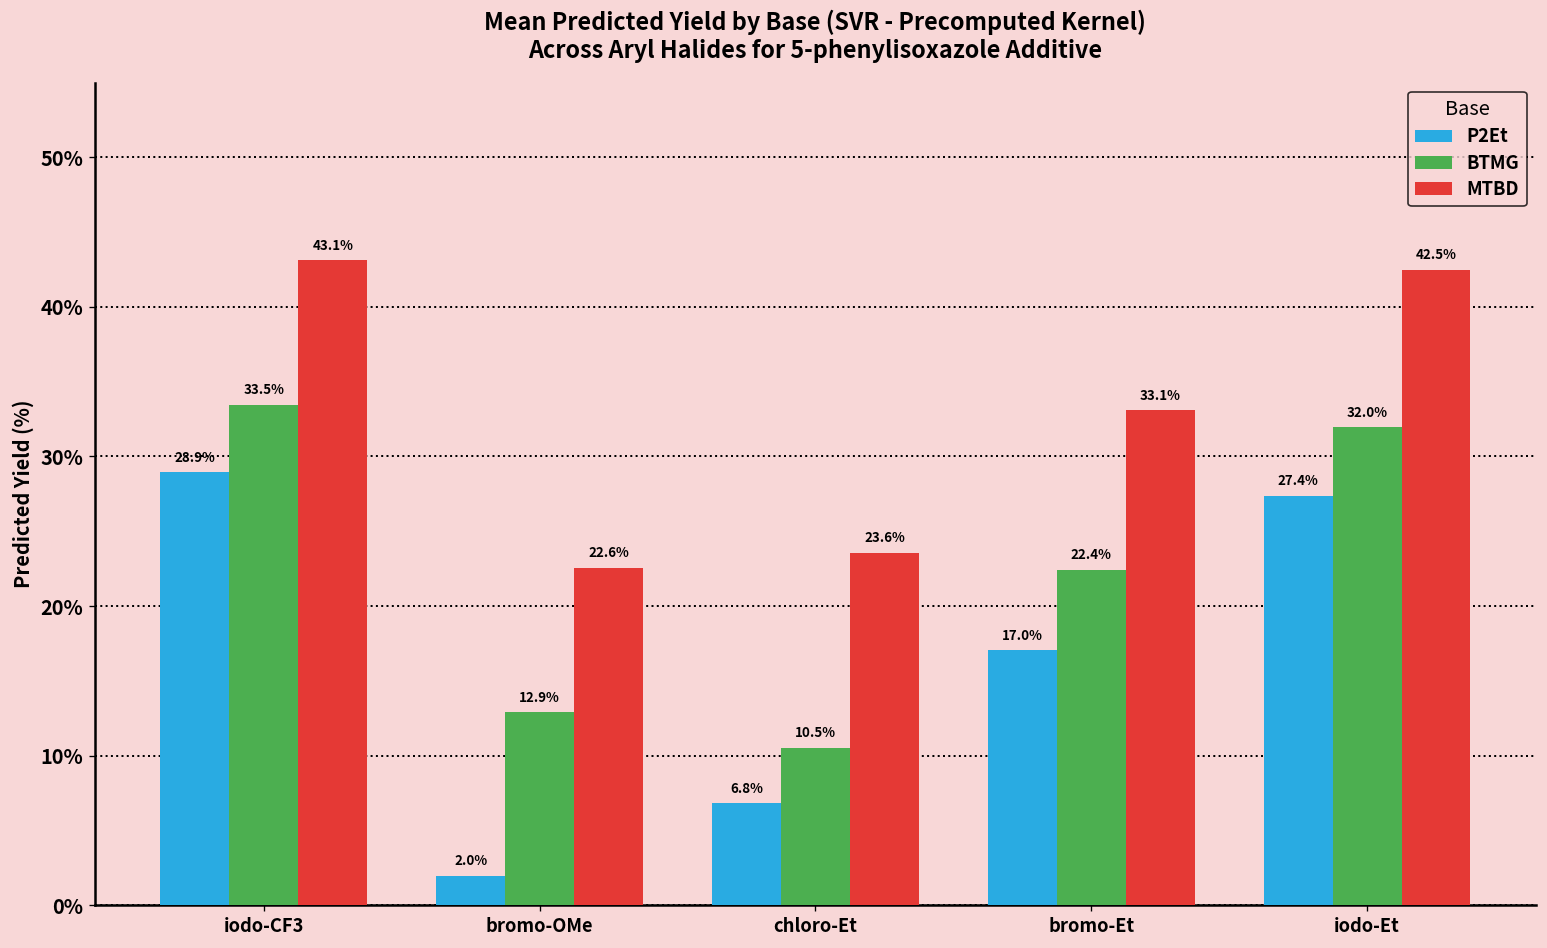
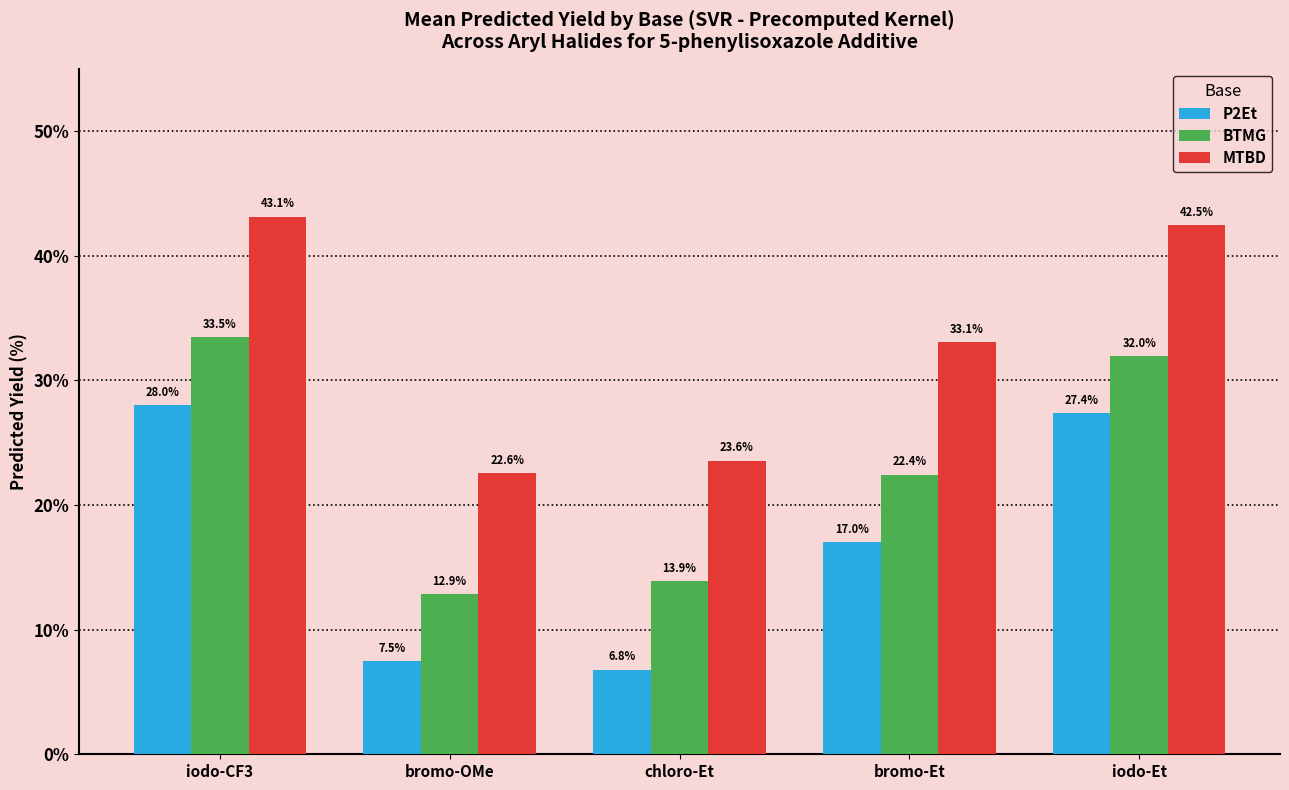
P2Et, iodo-CF3: 28.9% -> 28.0%
P2Et, bromo-OMe: 2.0% -> 7.5%
BTMG, chloro-Et: 10.5% -> 13.9%
